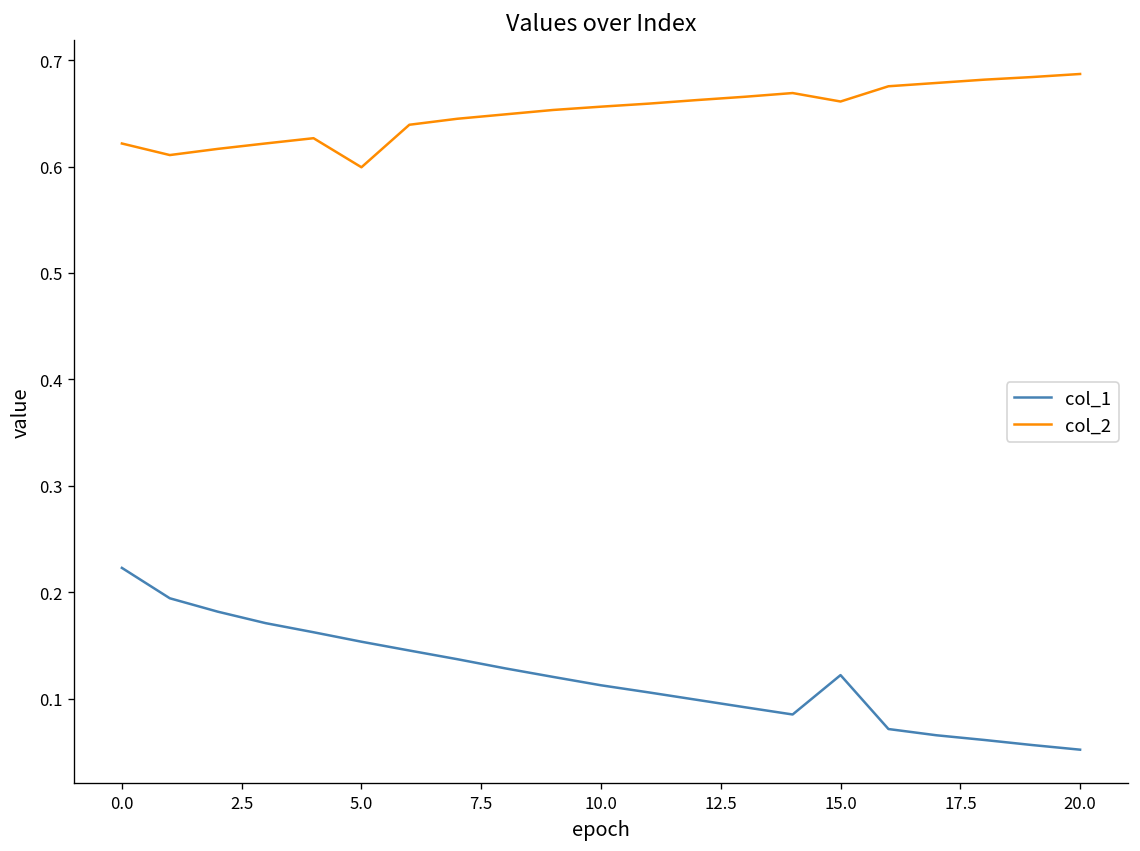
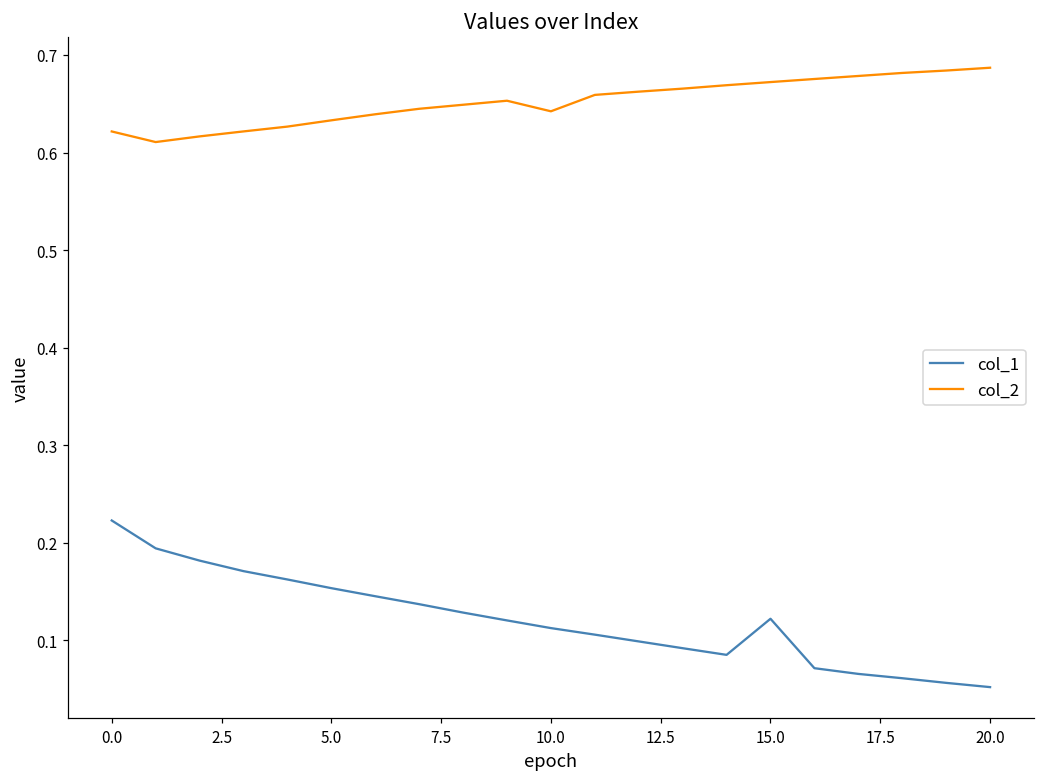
col_2, 5.0: 0.60 -> 0.63
col_2, 10.0: 0.66 -> 0.64
col_2, 15.0: 0.66 -> 0.67
